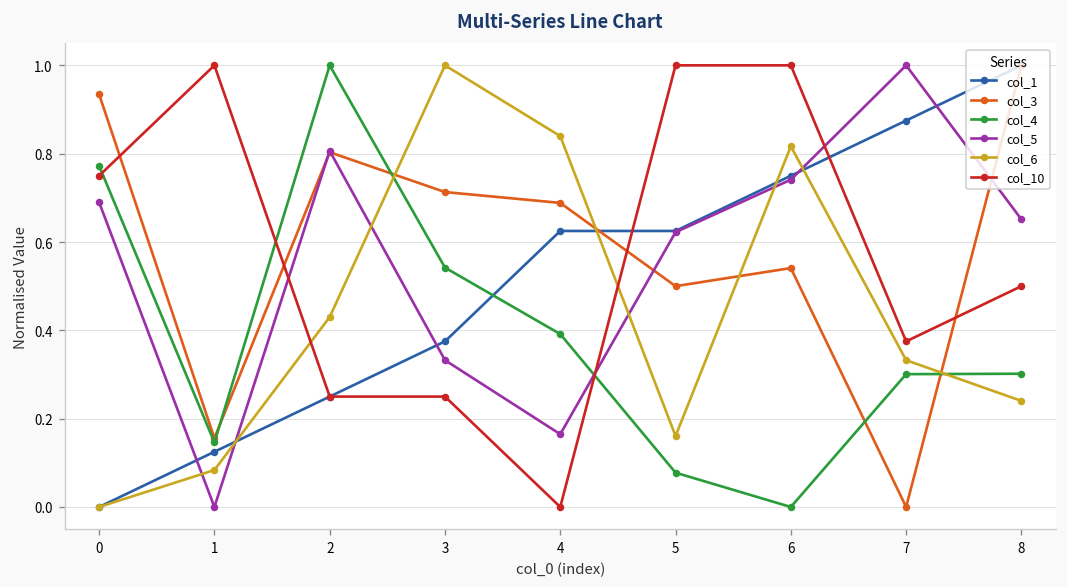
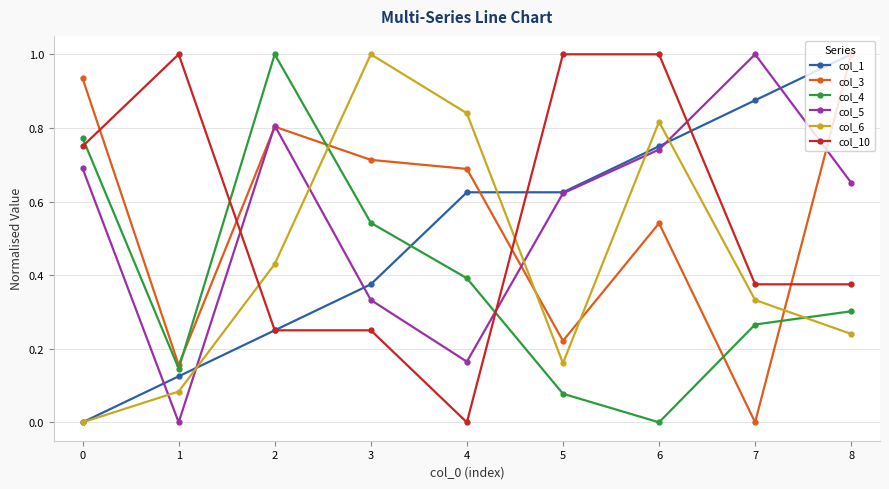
col_3, 5: 0.50 -> 0.22
col_4, 7: 0.30 -> 0.27
col_10, 8: 0.50 -> 0.38
